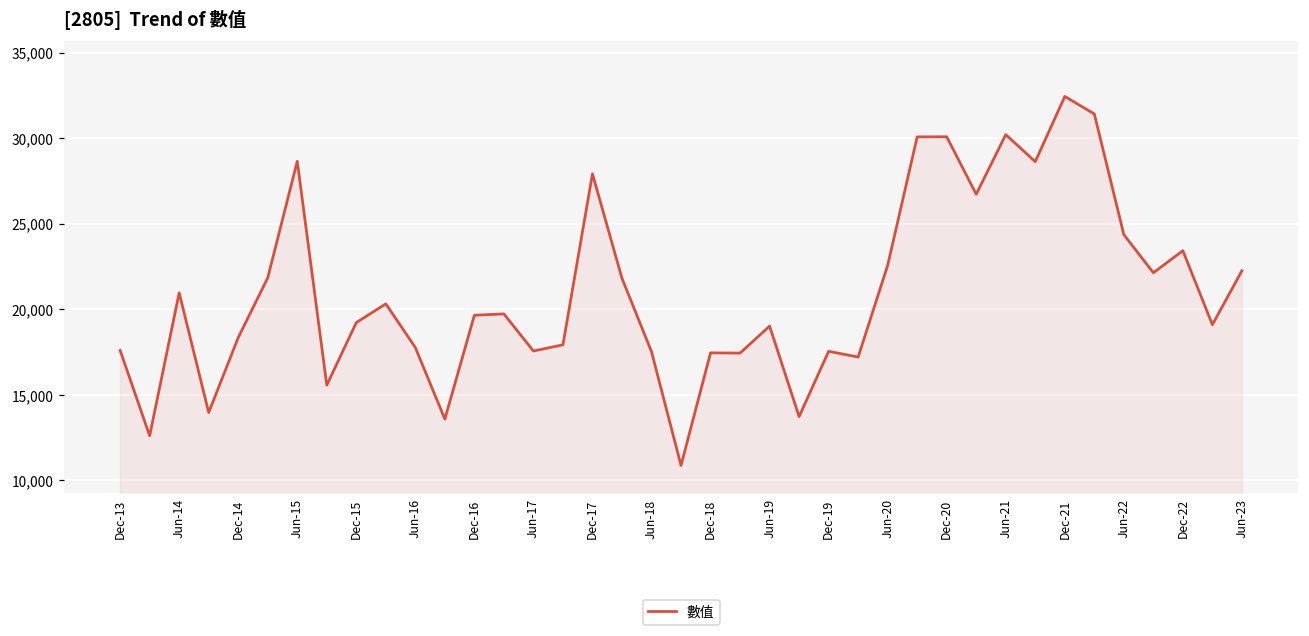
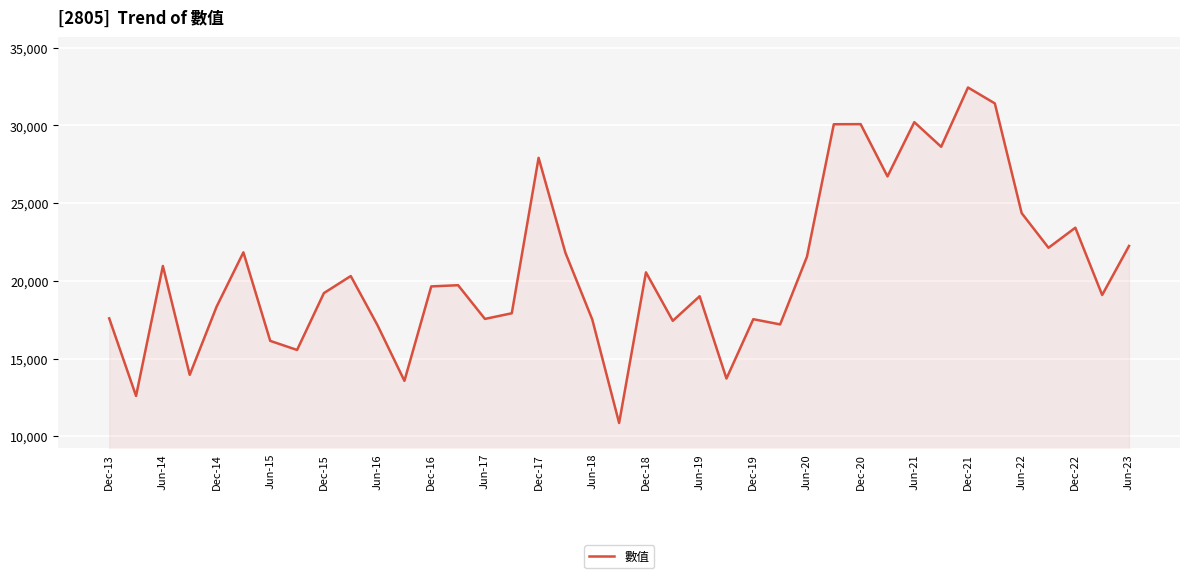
Jun-15: 28,600 -> 16,100
Jun-16: 17,800 -> 17,100
Dec-18: 17,400 -> 20,500
Jun-20: 22,600 -> 21,600
